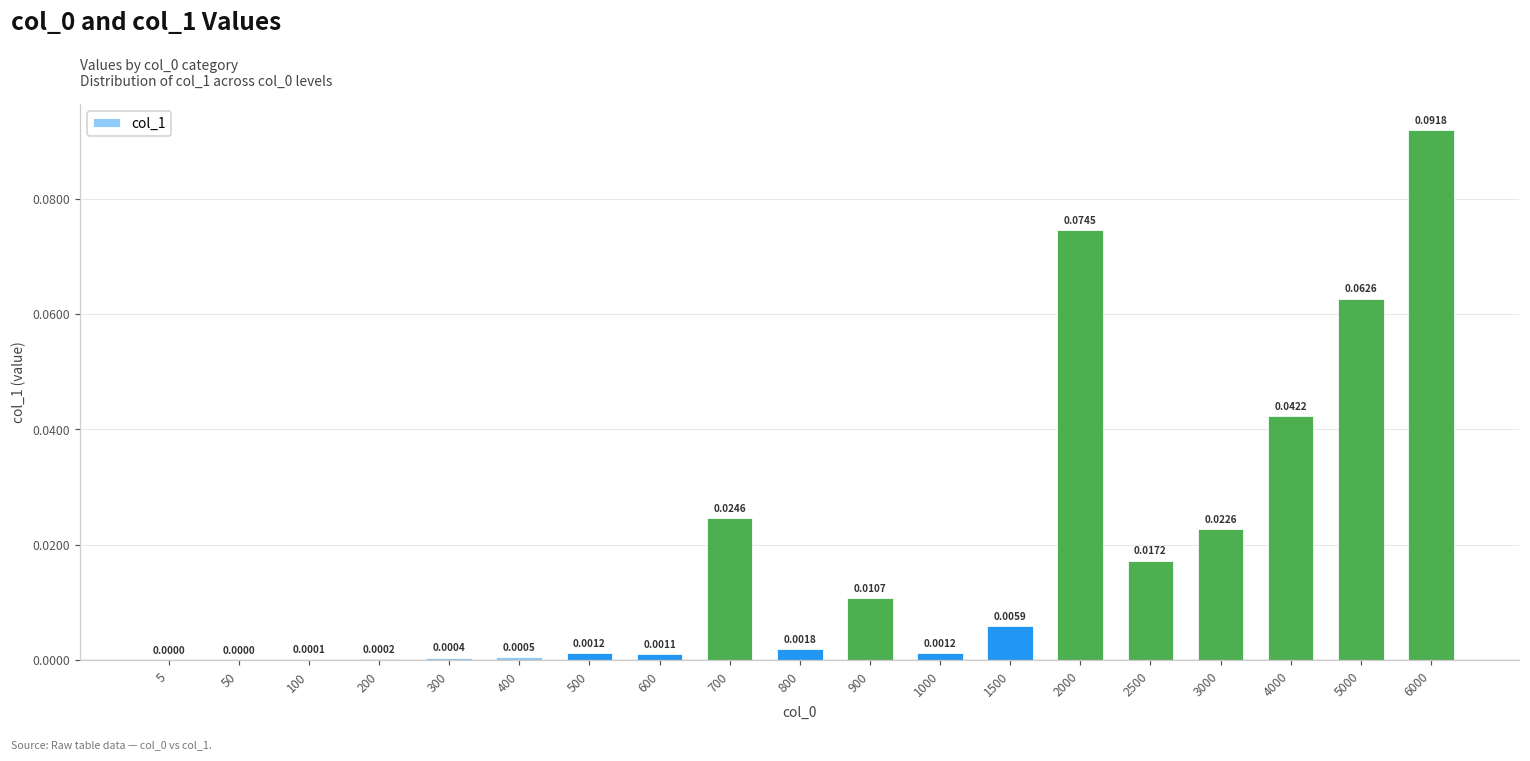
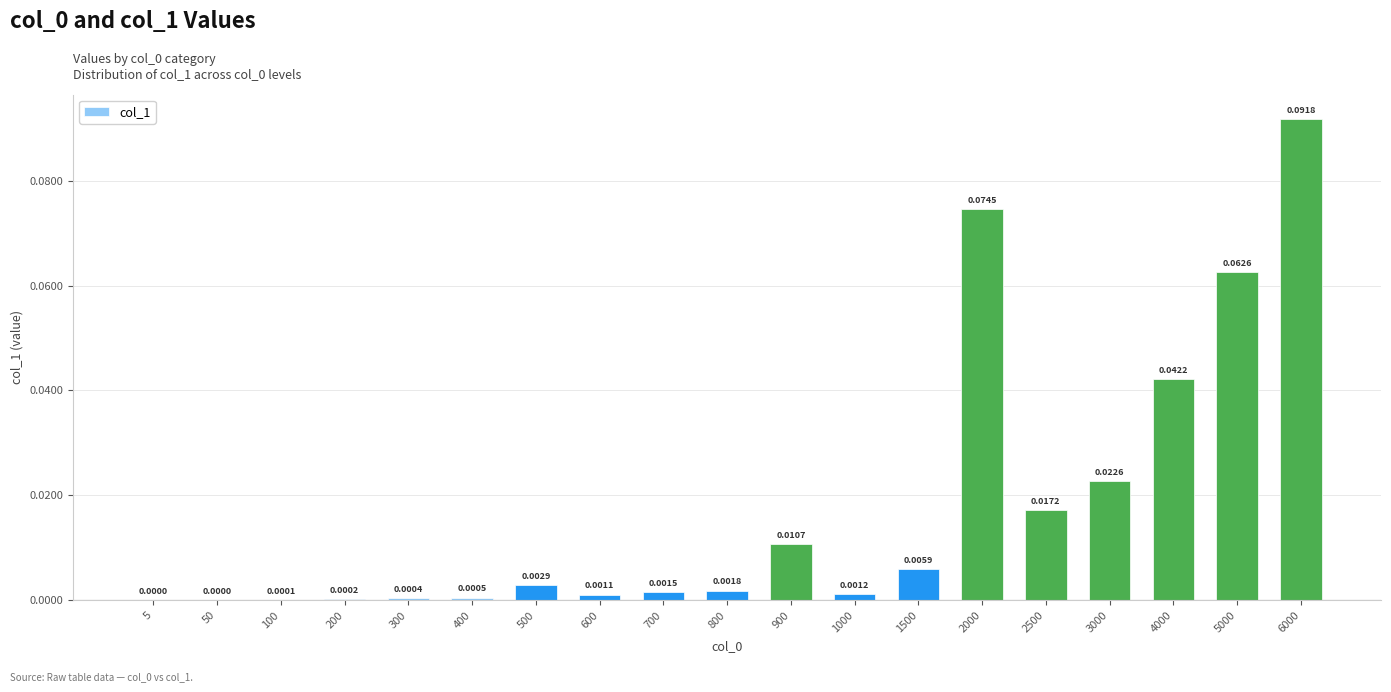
500: 0.0012 -> 0.0029
700: 0.0246 -> 0.0015
